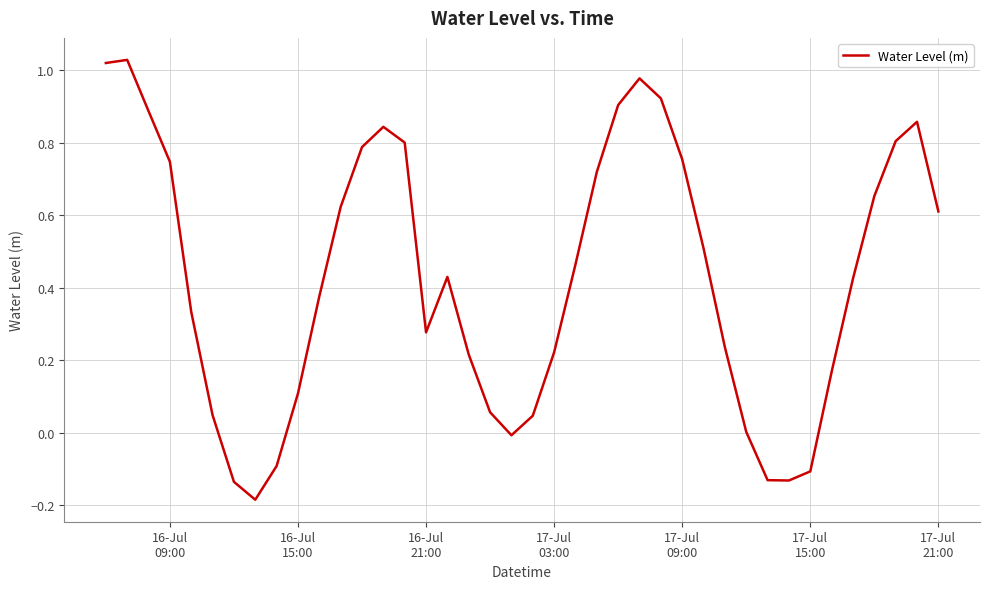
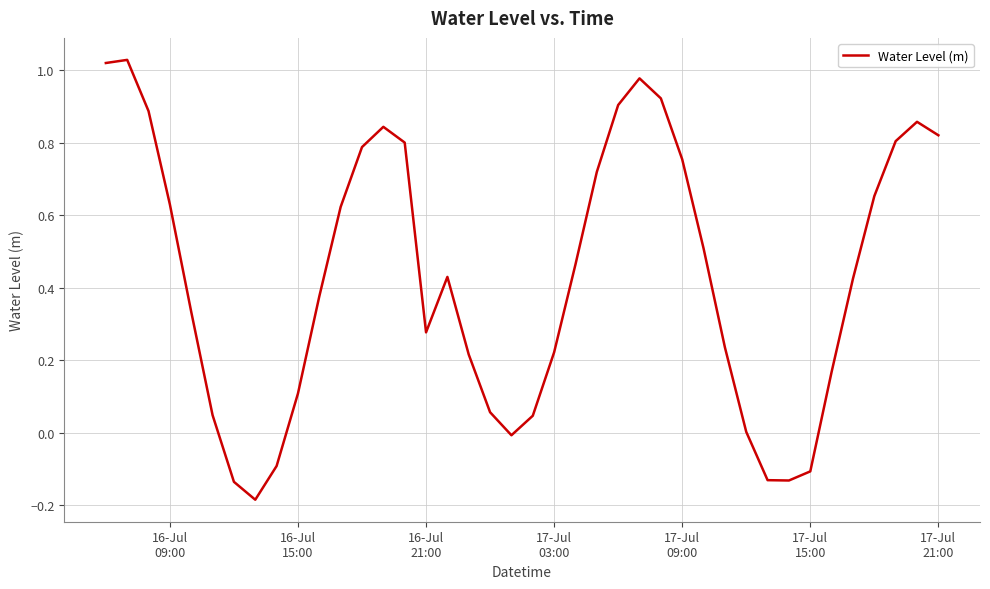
16-Jul 09:00: 0.75 -> 0.63
17-Jul 21:00: 0.61 -> 0.82
